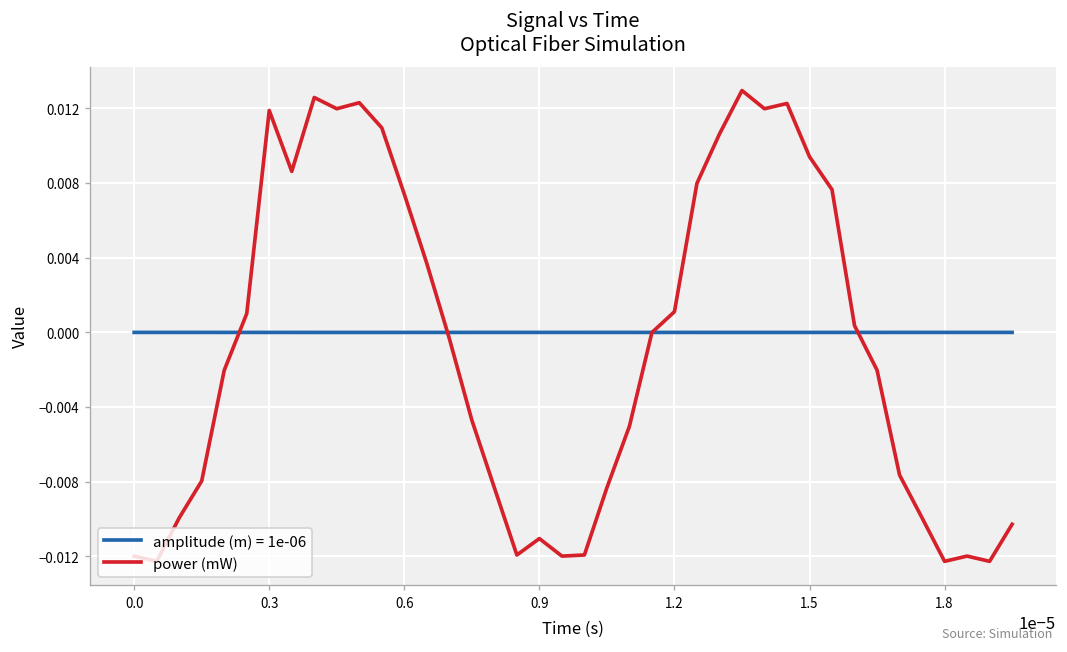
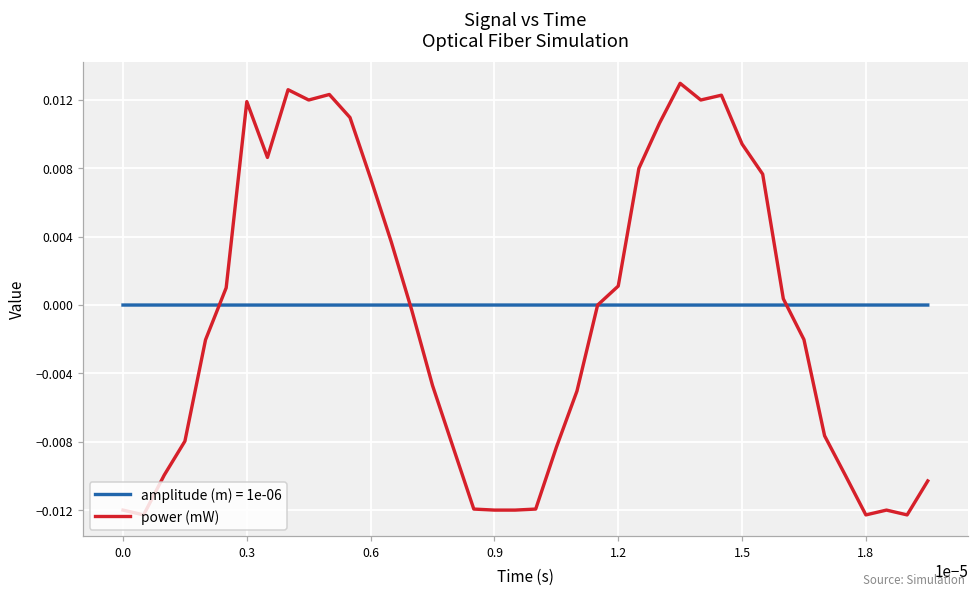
power (mW), 0.9: -0.0110 -> -0.0120
